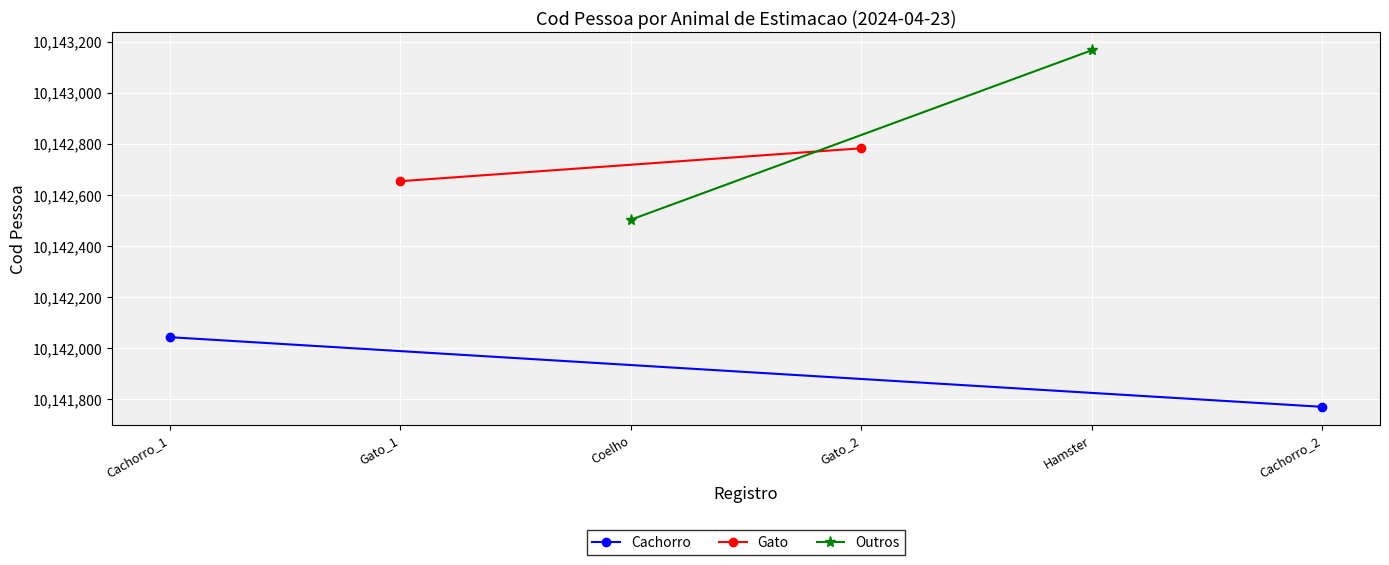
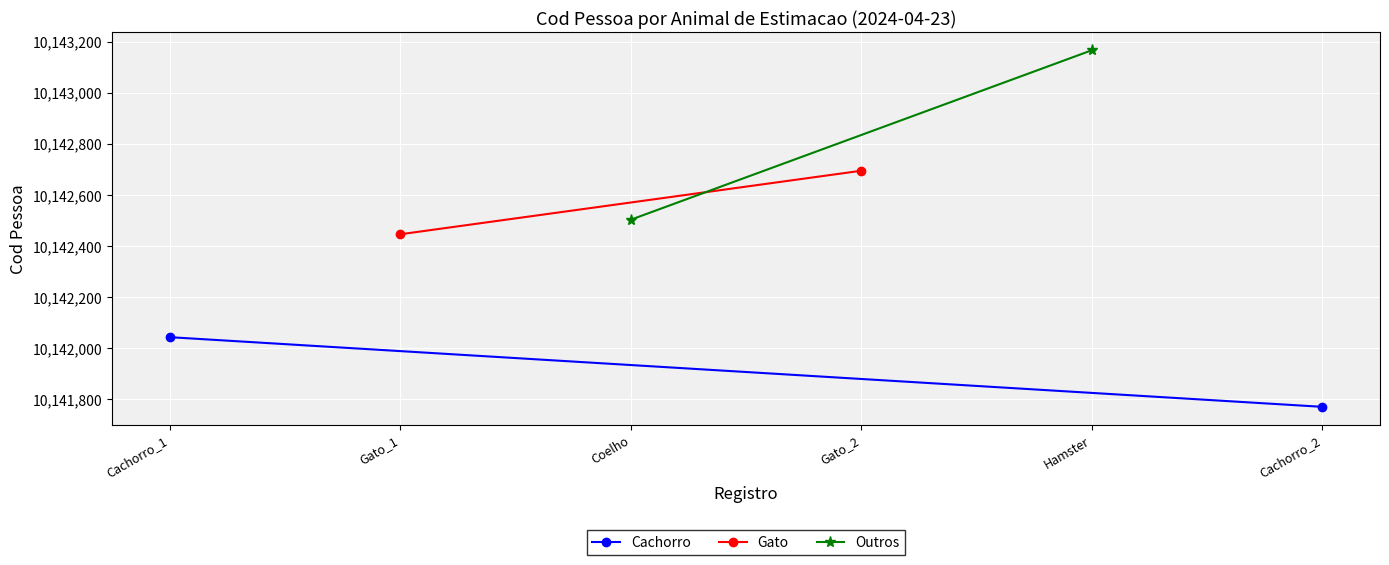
Gato, Gato_1: 10,142,650 -> 10,142,450
Gato, Gato_2: 10,142,780 -> 10,142,690
